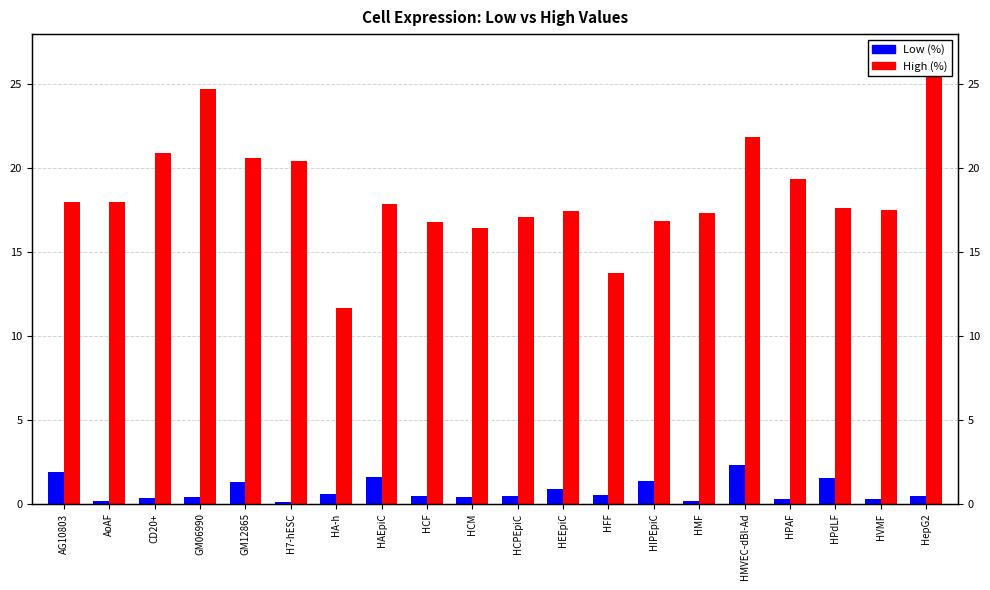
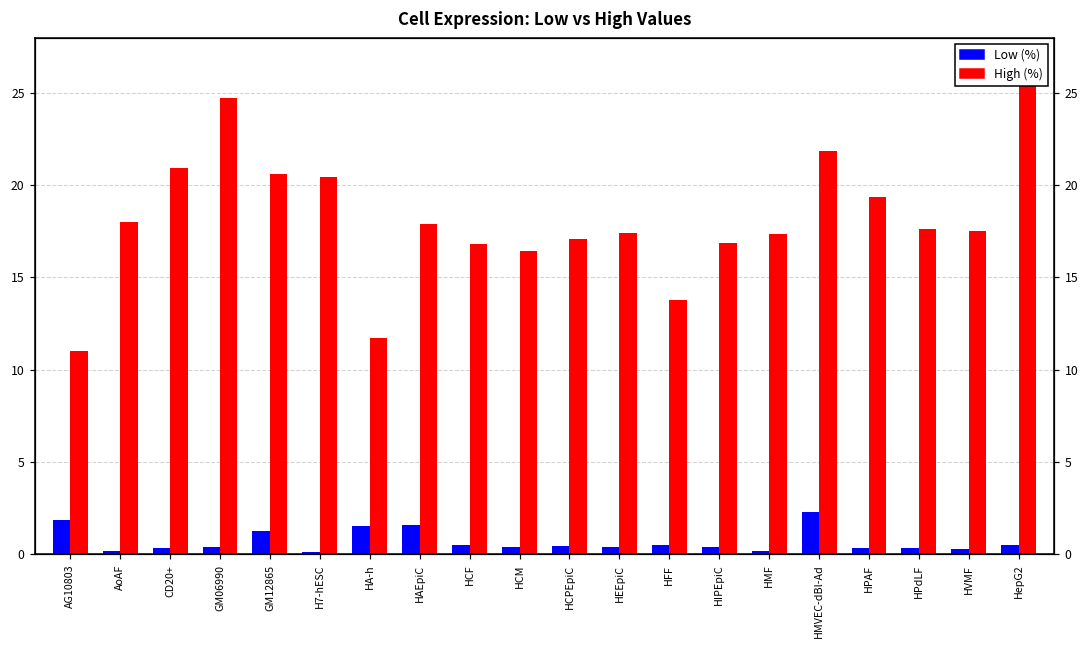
High (%), AG10803: 18.0 -> 11.0
Low (%), HA-h: 0.6 -> 1.5
Low (%), HEEpiC: 0.9 -> 0.4
Low (%), HIPEpiC: 1.4 -> 0.4
Low (%), HPdLF: 1.5 -> 0.3
